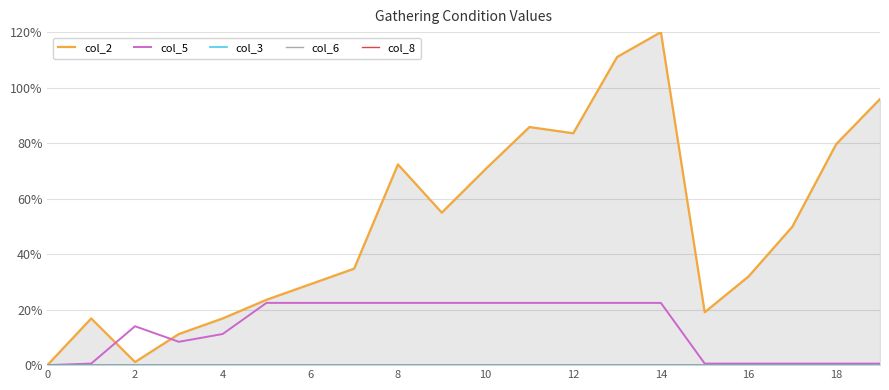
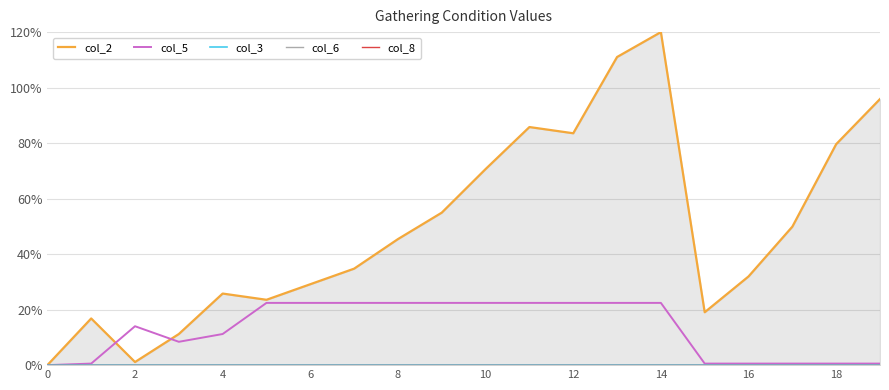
col_2, 4: 17% -> 26%
col_2, 8: 72% -> 45%
